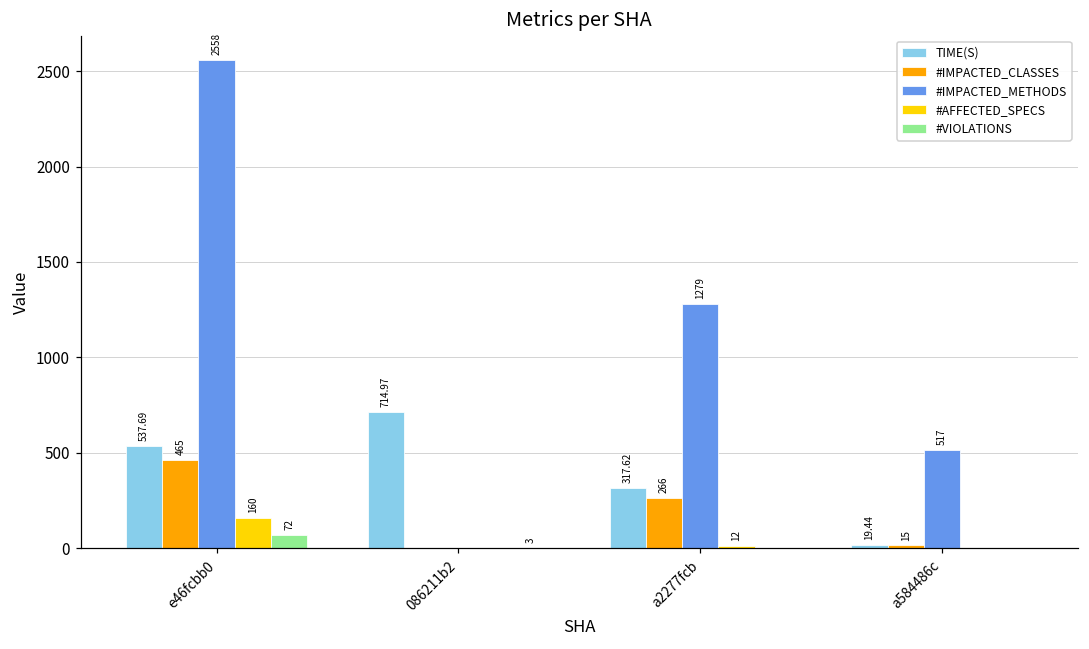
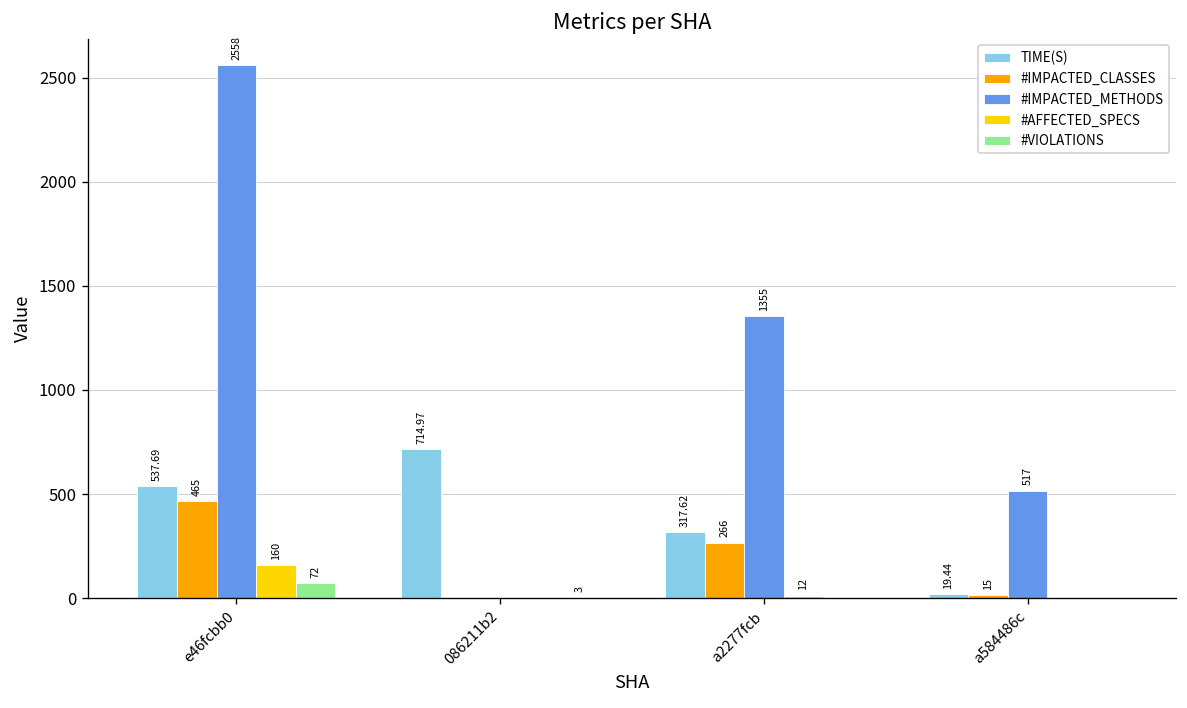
#IMPACTED_METHODS, a2277fcb: 1279 -> 1355
